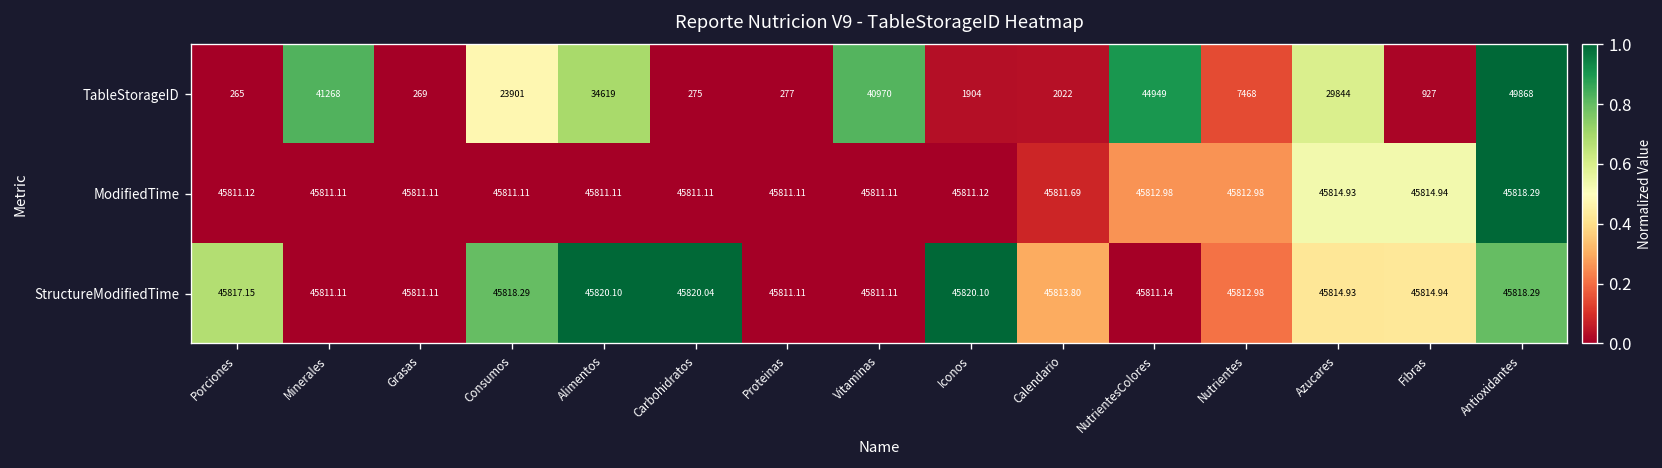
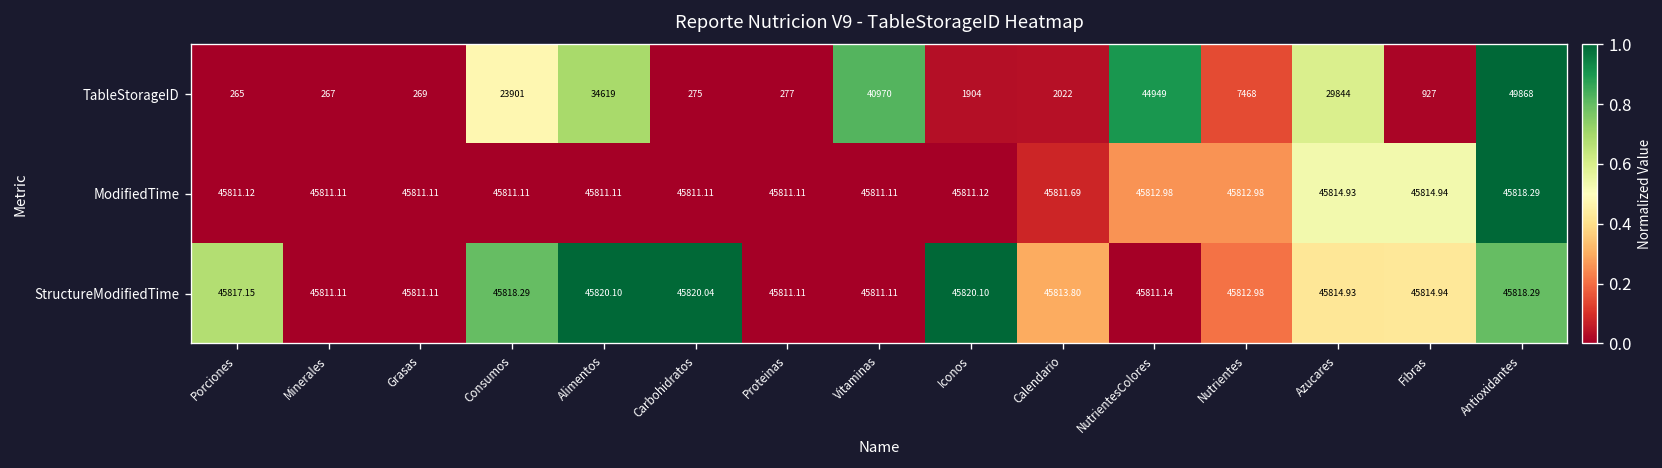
TableStorageID, Minerales: 41268 -> 267
